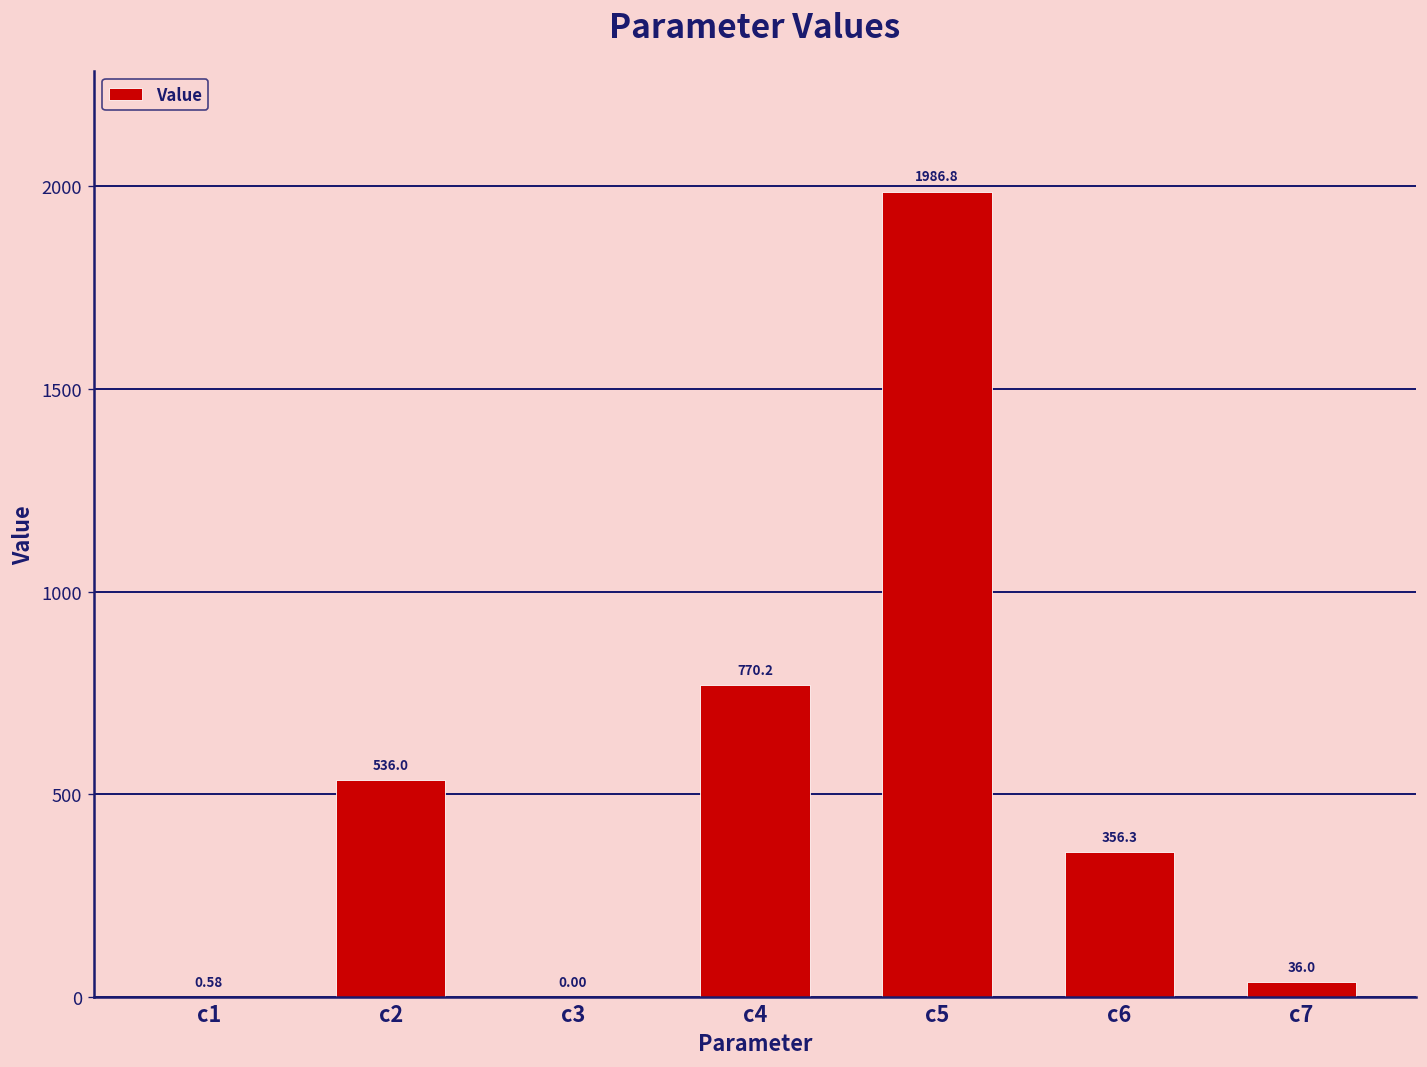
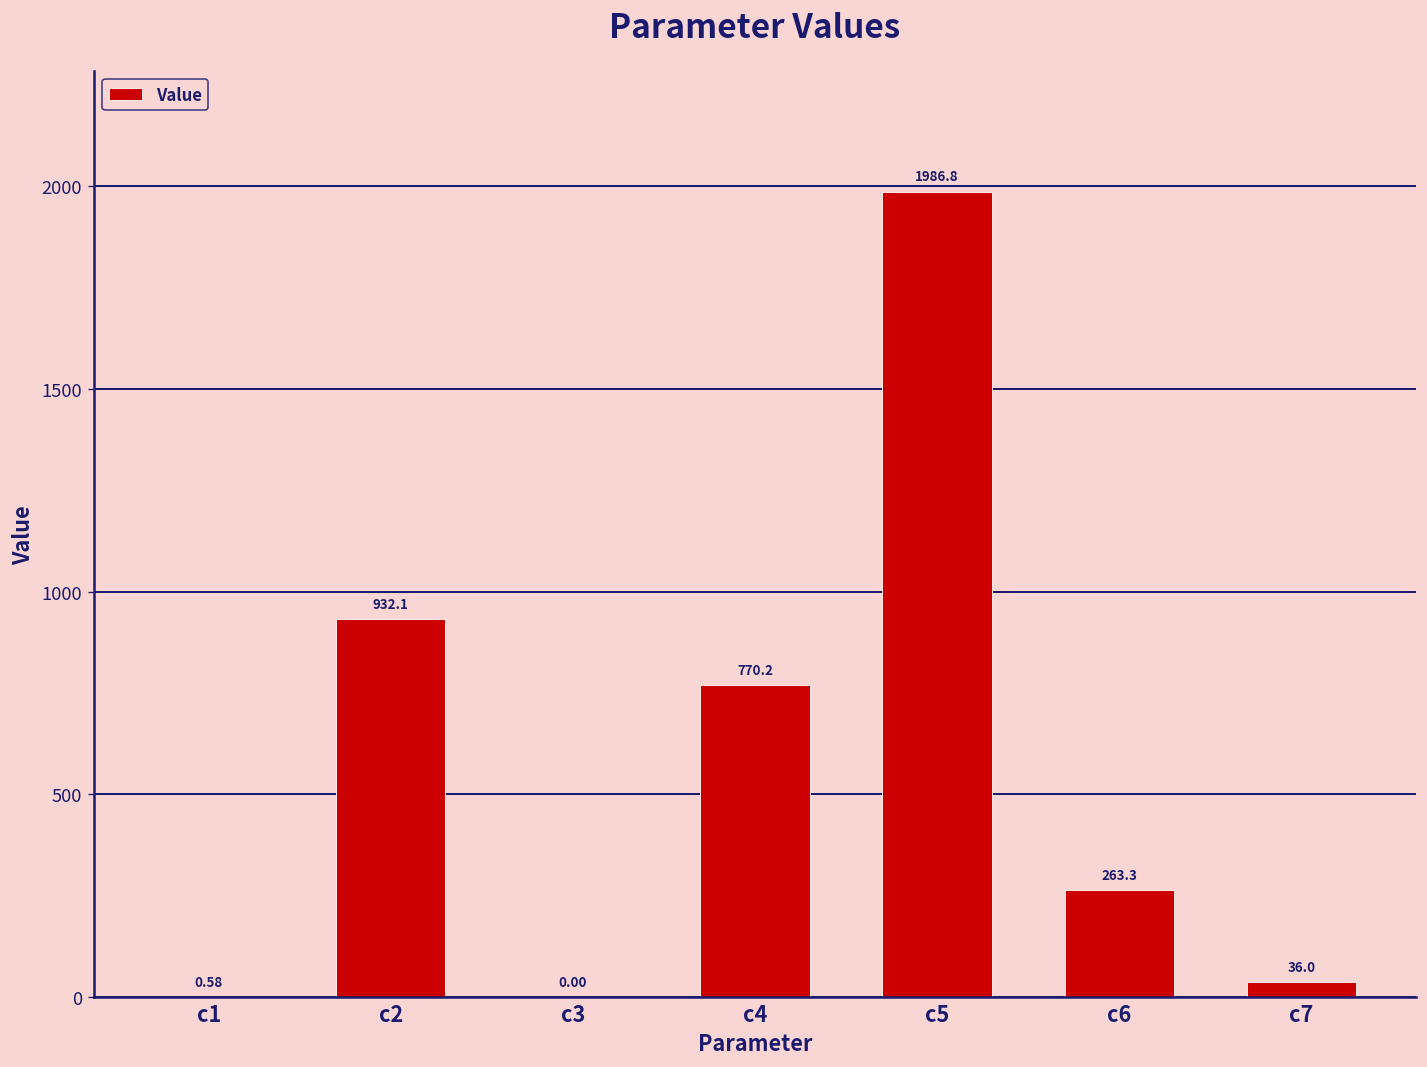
c2: 536.0 -> 932.1
c6: 356.3 -> 263.3
